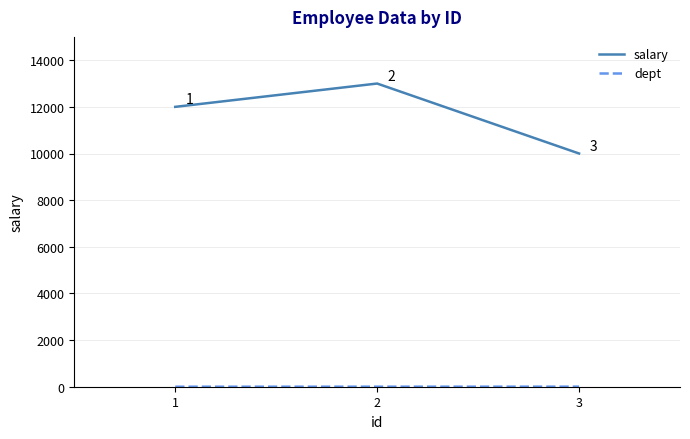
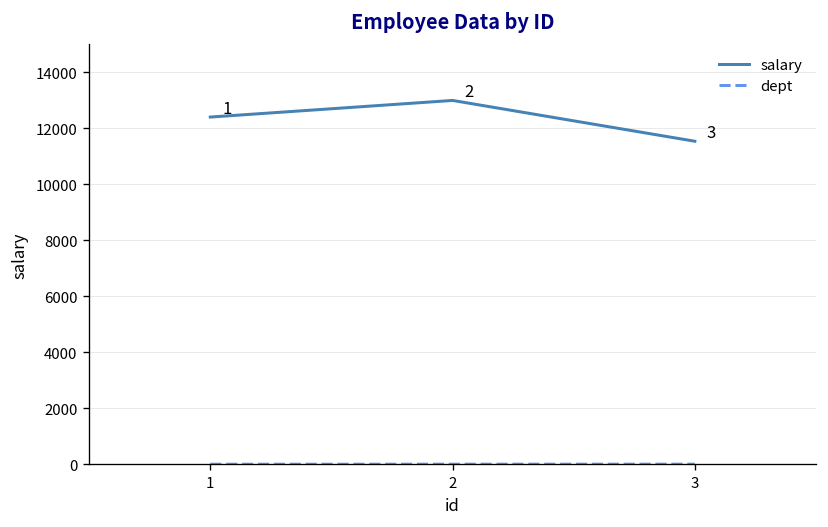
salary, 1: 12000 -> 12400
salary, 3: 10000 -> 11500
